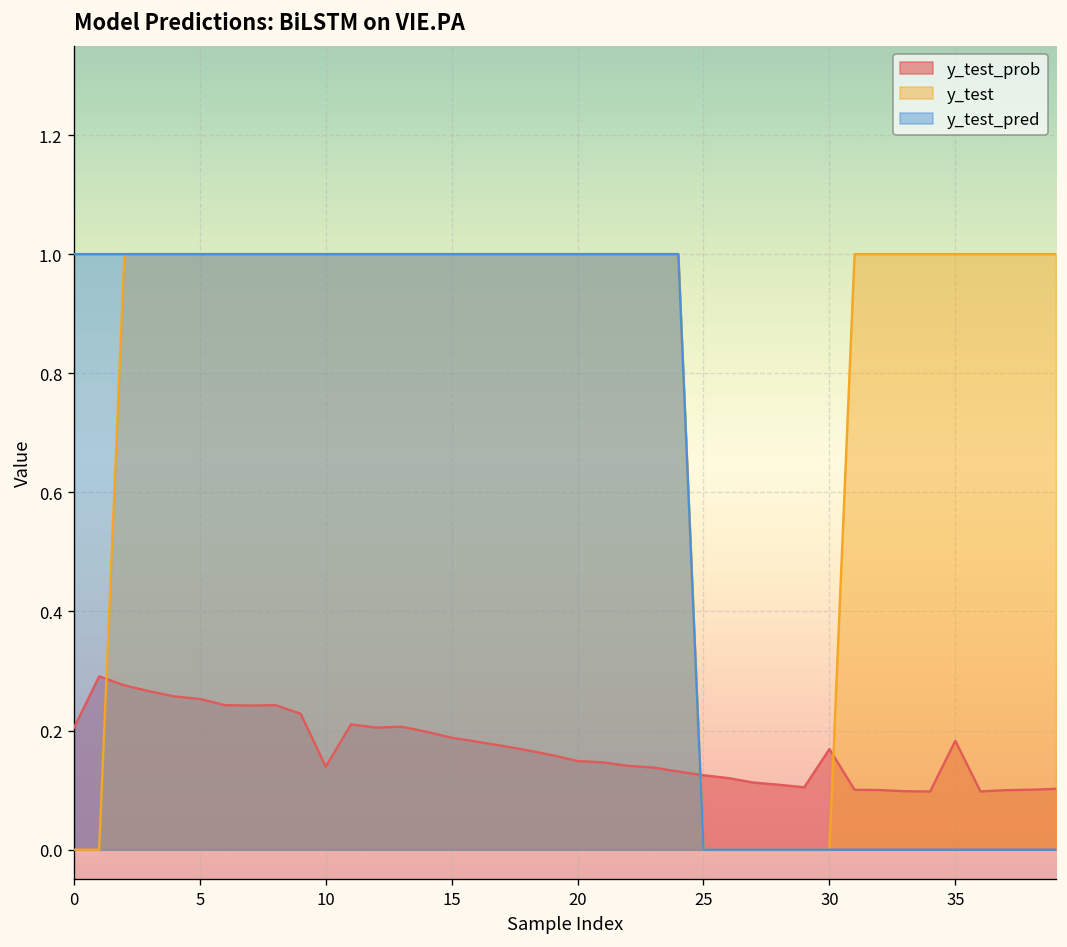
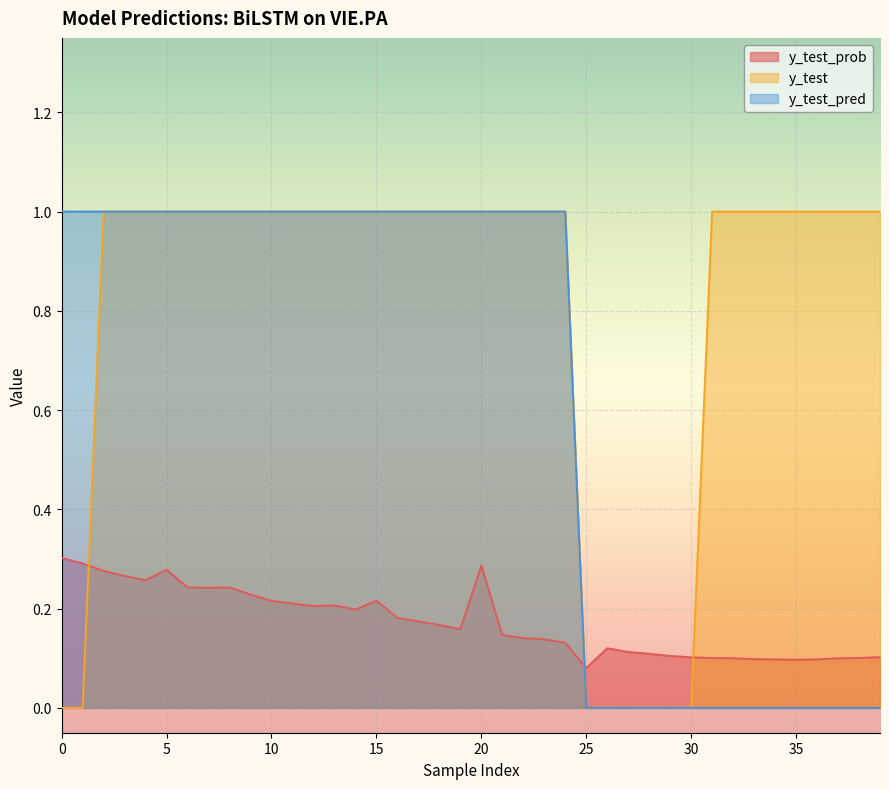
y_test_prob, 0: 0.20 -> 0.30
y_test_prob, 5: 0.25 -> 0.28
y_test_prob, 10: 0.14 -> 0.22
y_test_prob, 15: 0.19 -> 0.22
y_test_prob, 20: 0.15 -> 0.29
y_test_prob, 25: 0.13 -> 0.08
y_test_prob, 30: 0.17 -> 0.10
y_test_prob, 35: 0.18 -> 0.10
